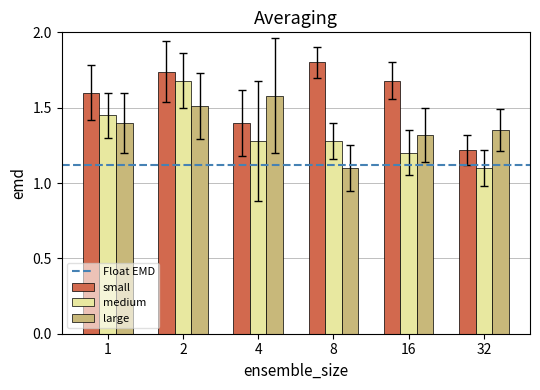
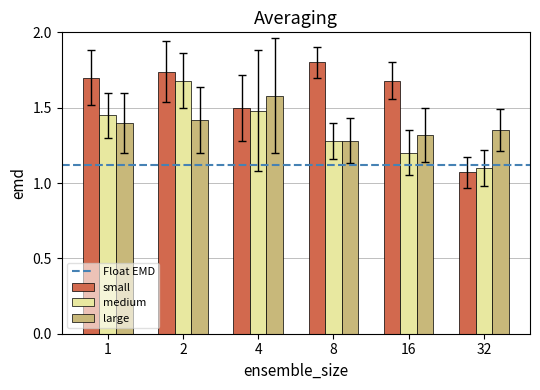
small, 1: 1.6 -> 1.7
large, 2: 1.51 -> 1.42
small, 4: 1.4 -> 1.5
medium, 4: 1.28 -> 1.48
large, 8: 1.10 -> 1.28
small, 32: 1.22 -> 1.07
